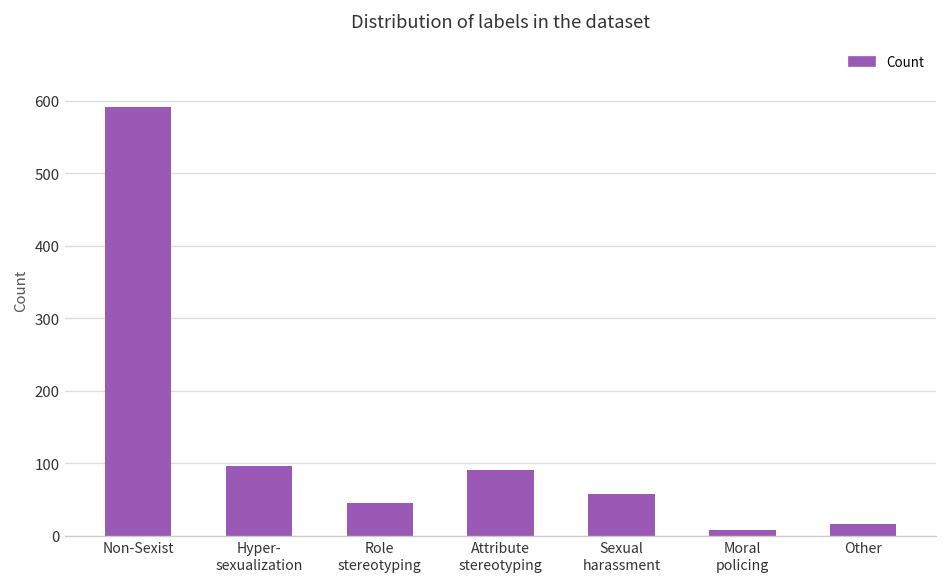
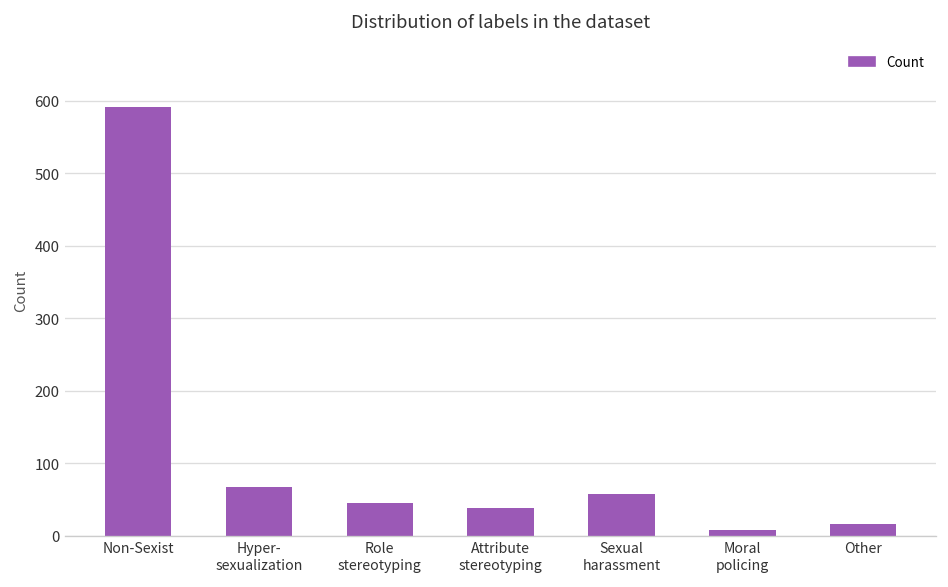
Hyper- sexualization: 100 -> 70
Attribute stereotyping: 90 -> 40
